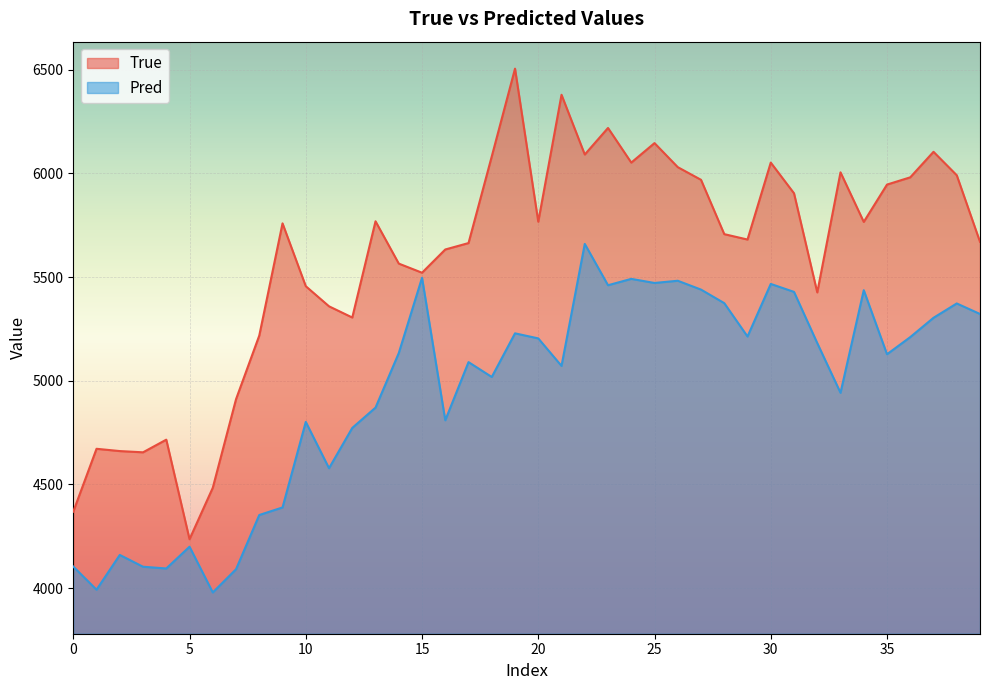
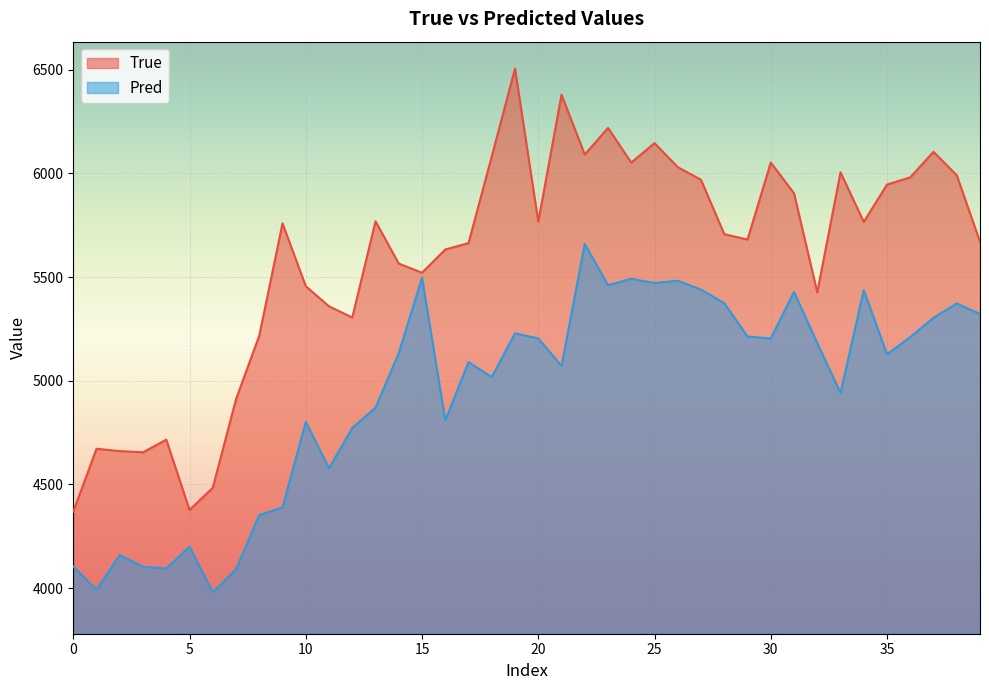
True, 5: 4240 -> 4380
Pred, 30: 5470 -> 5200
